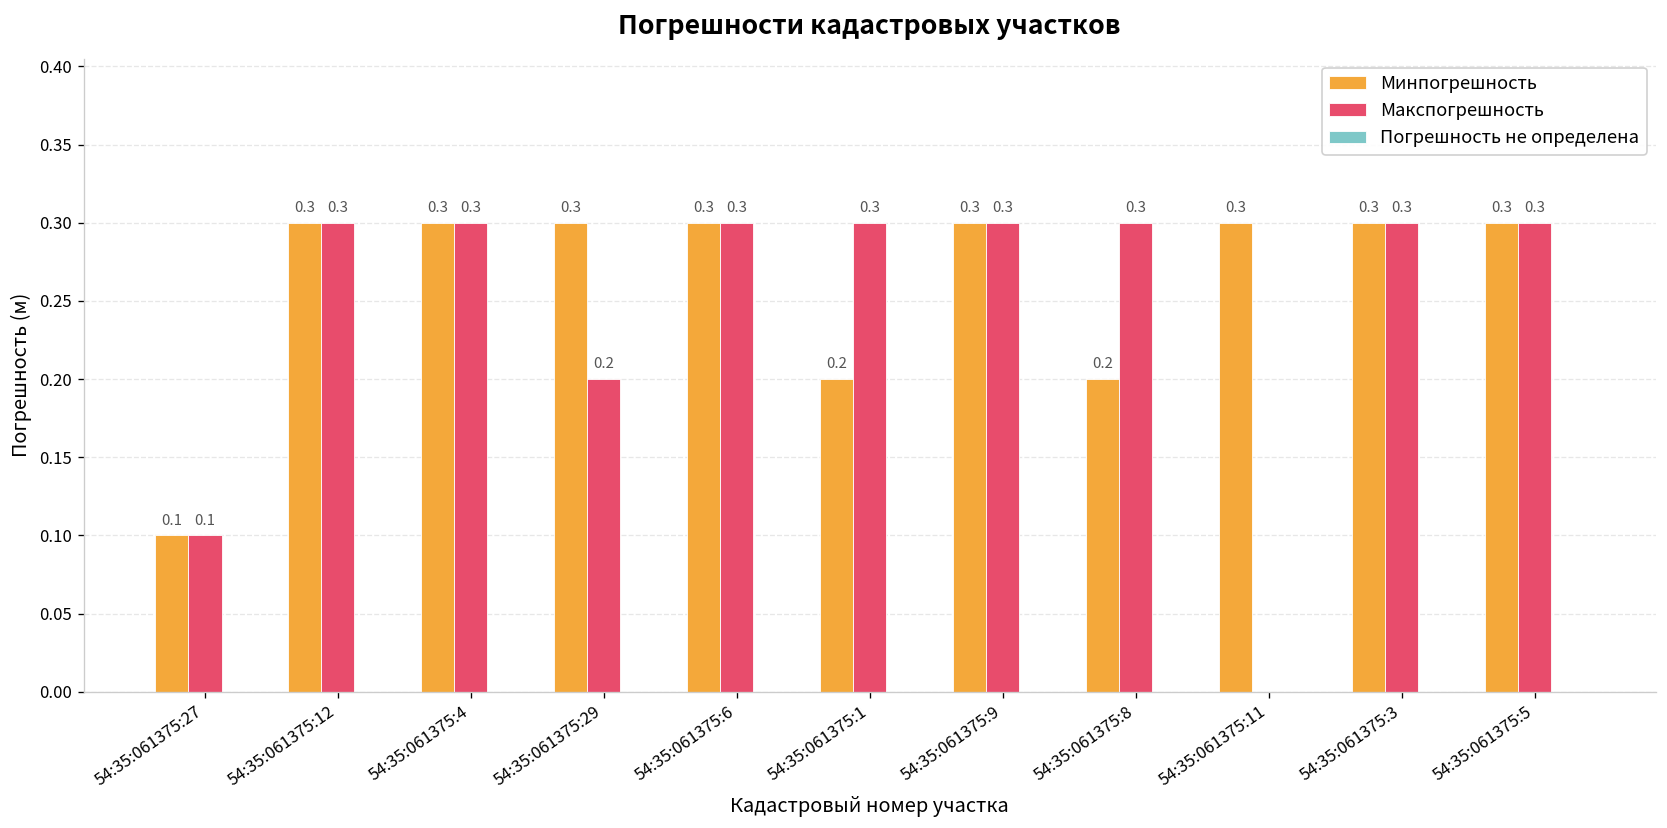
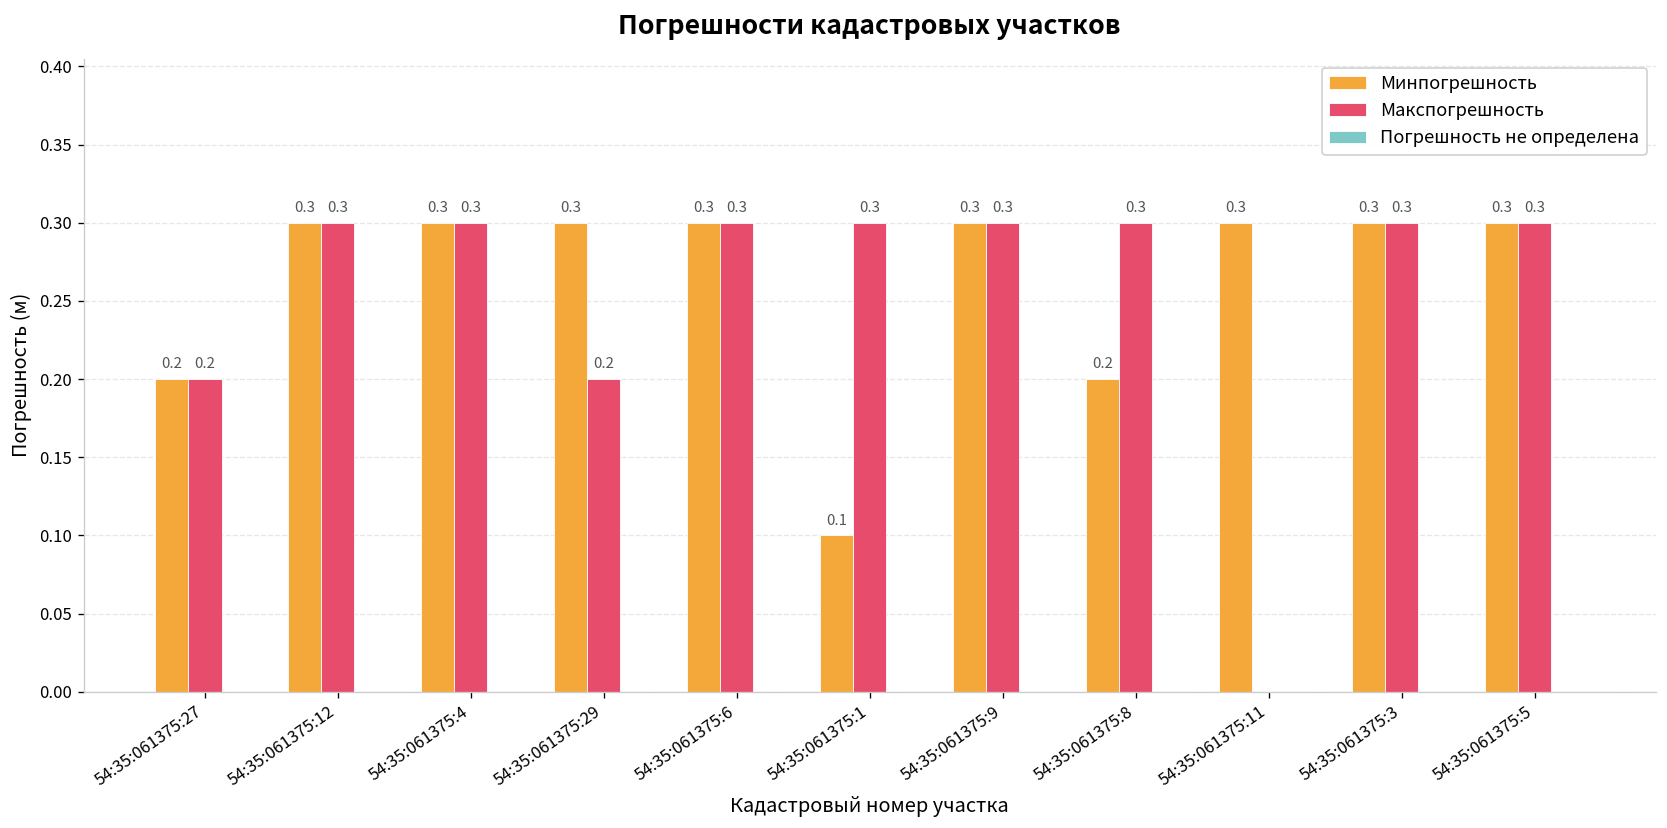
Минпогрешность, 54:35:061375:27: 0.1 -> 0.2
Макспогрешность, 54:35:061375:27: 0.1 -> 0.2
Минпогрешность, 54:35:061375:1: 0.2 -> 0.1
